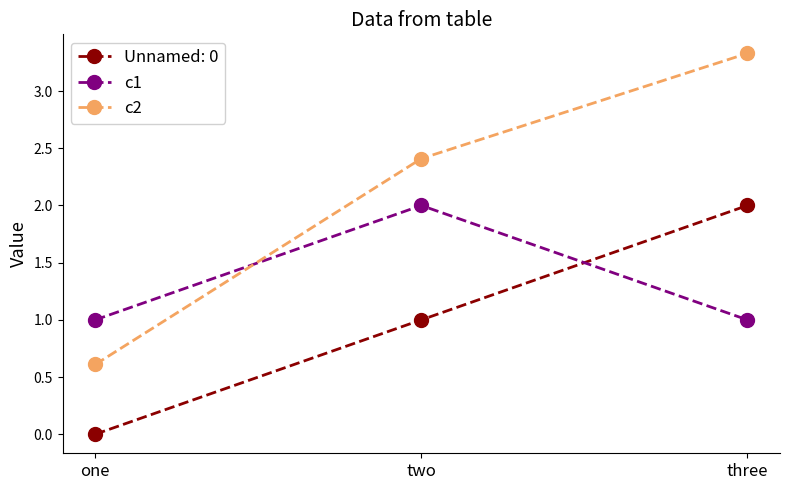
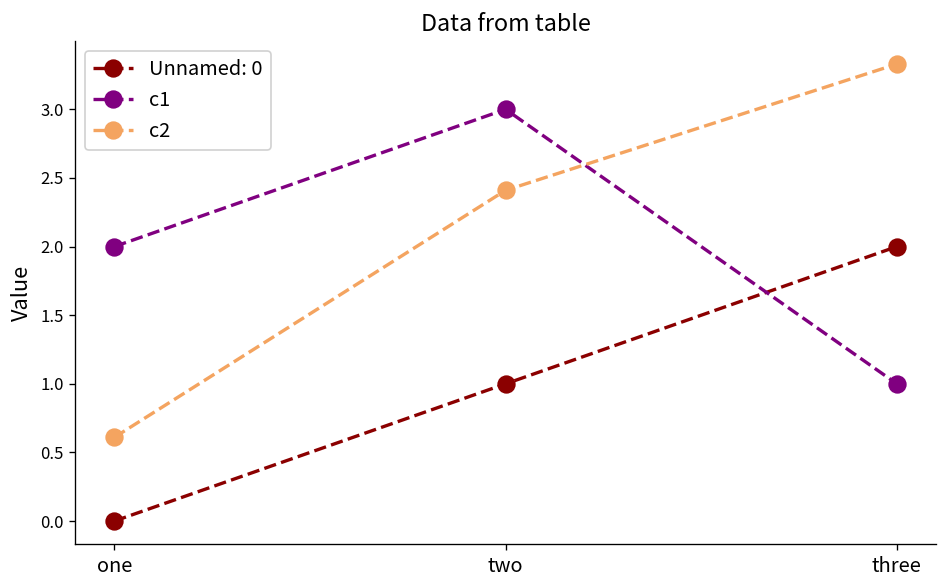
c1, one: 1 -> 2
c1, two: 2 -> 3
